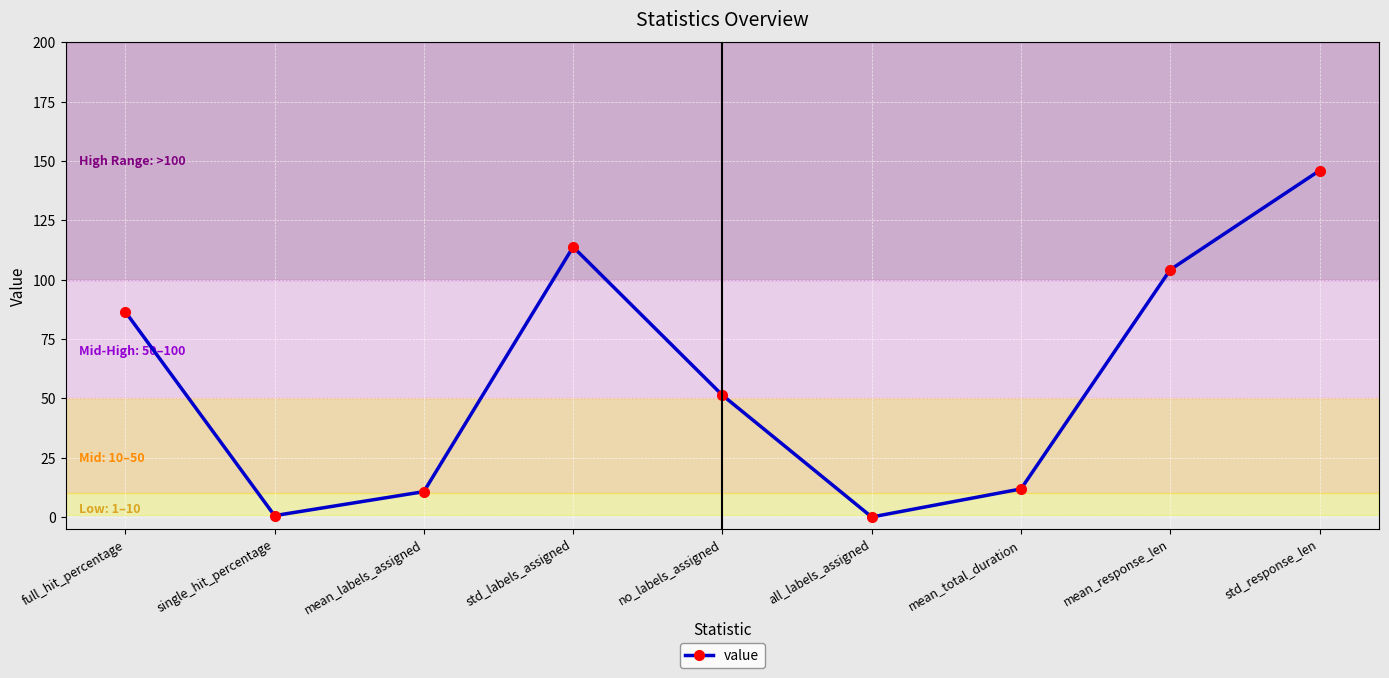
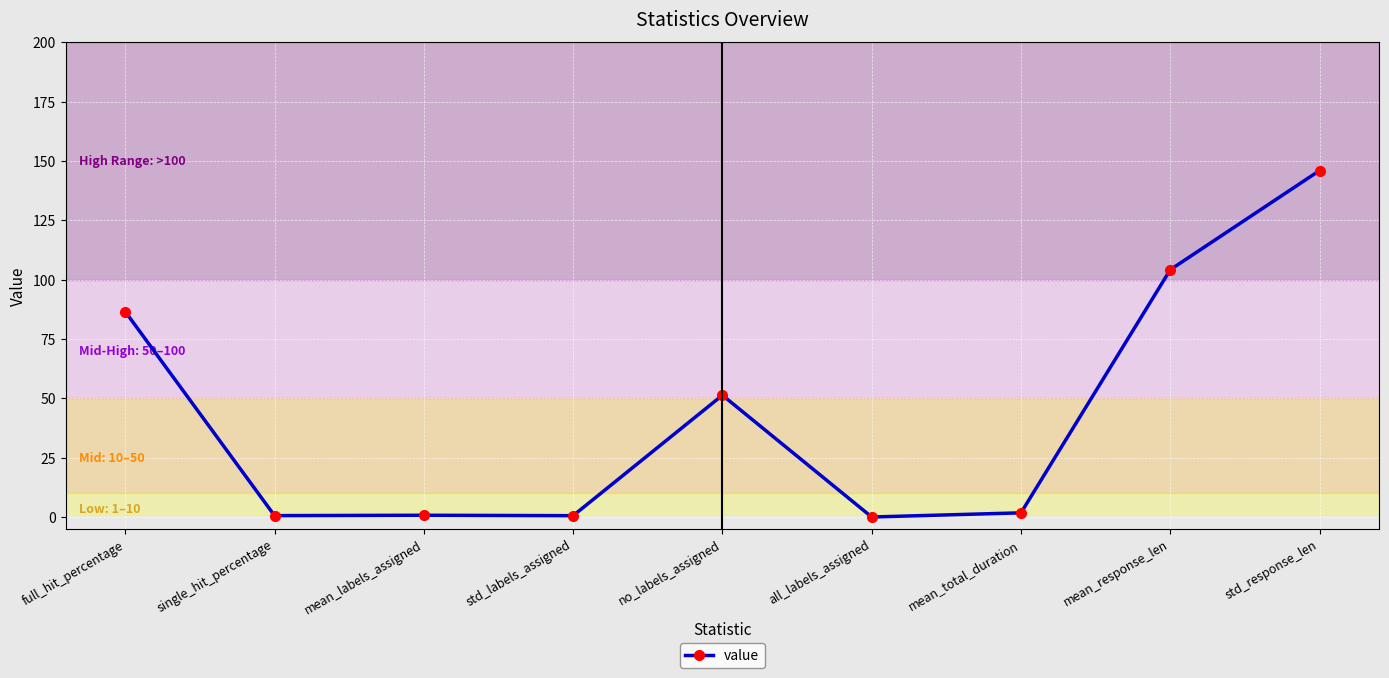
mean_labels_assigned: 11 -> 1
std_labels_assigned: 114 -> 1
mean_total_duration: 12 -> 2
